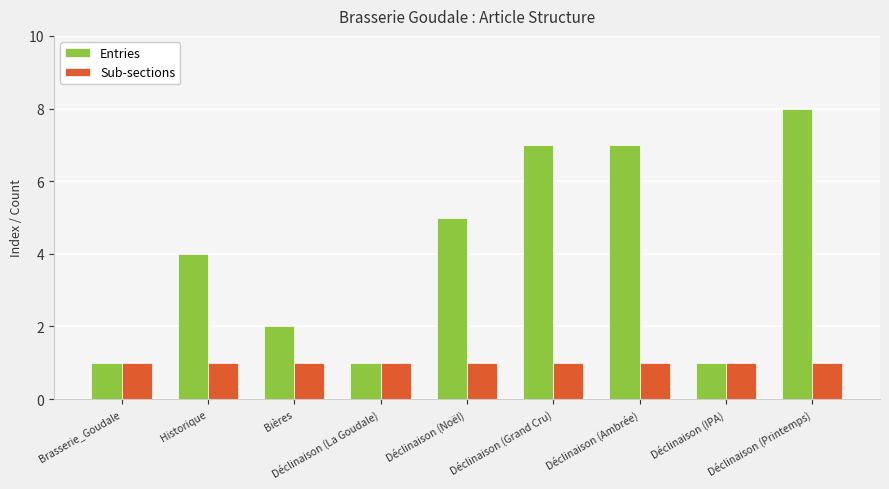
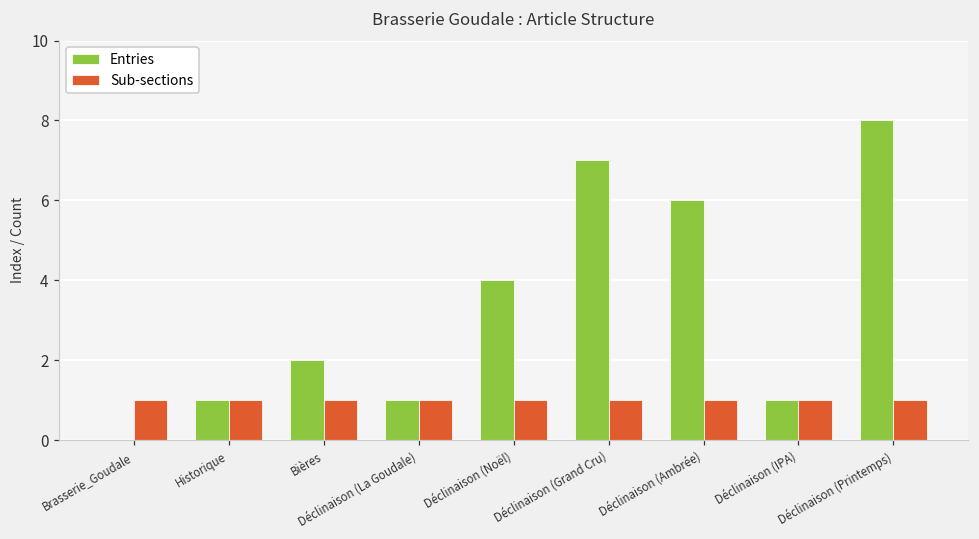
Entries, Brasserie_Goudale: 1 -> 0
Entries, Historique: 4 -> 1
Entries, Déclinaison (Noël): 5 -> 4
Entries, Déclinaison (Ambrée): 7 -> 6
